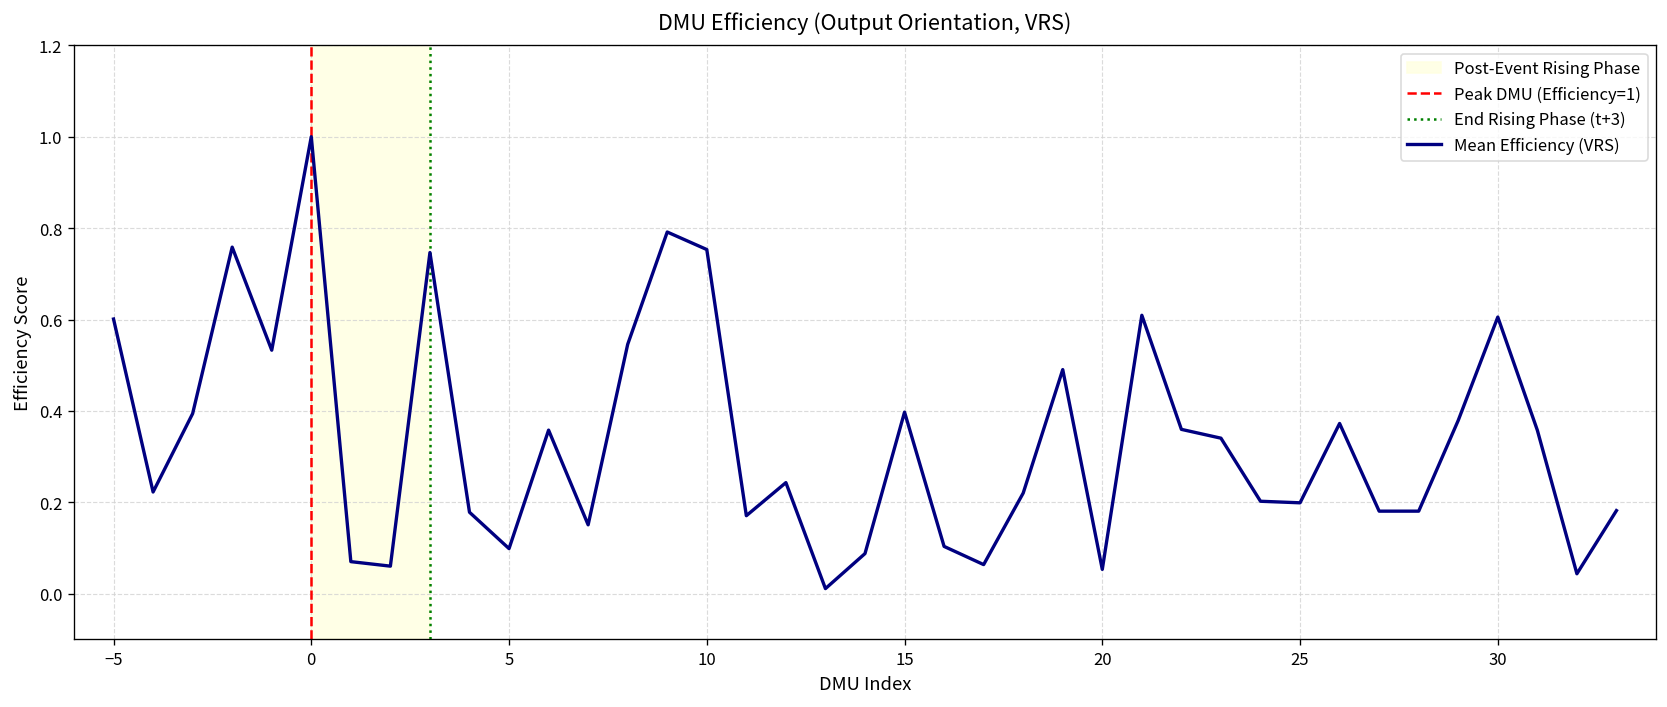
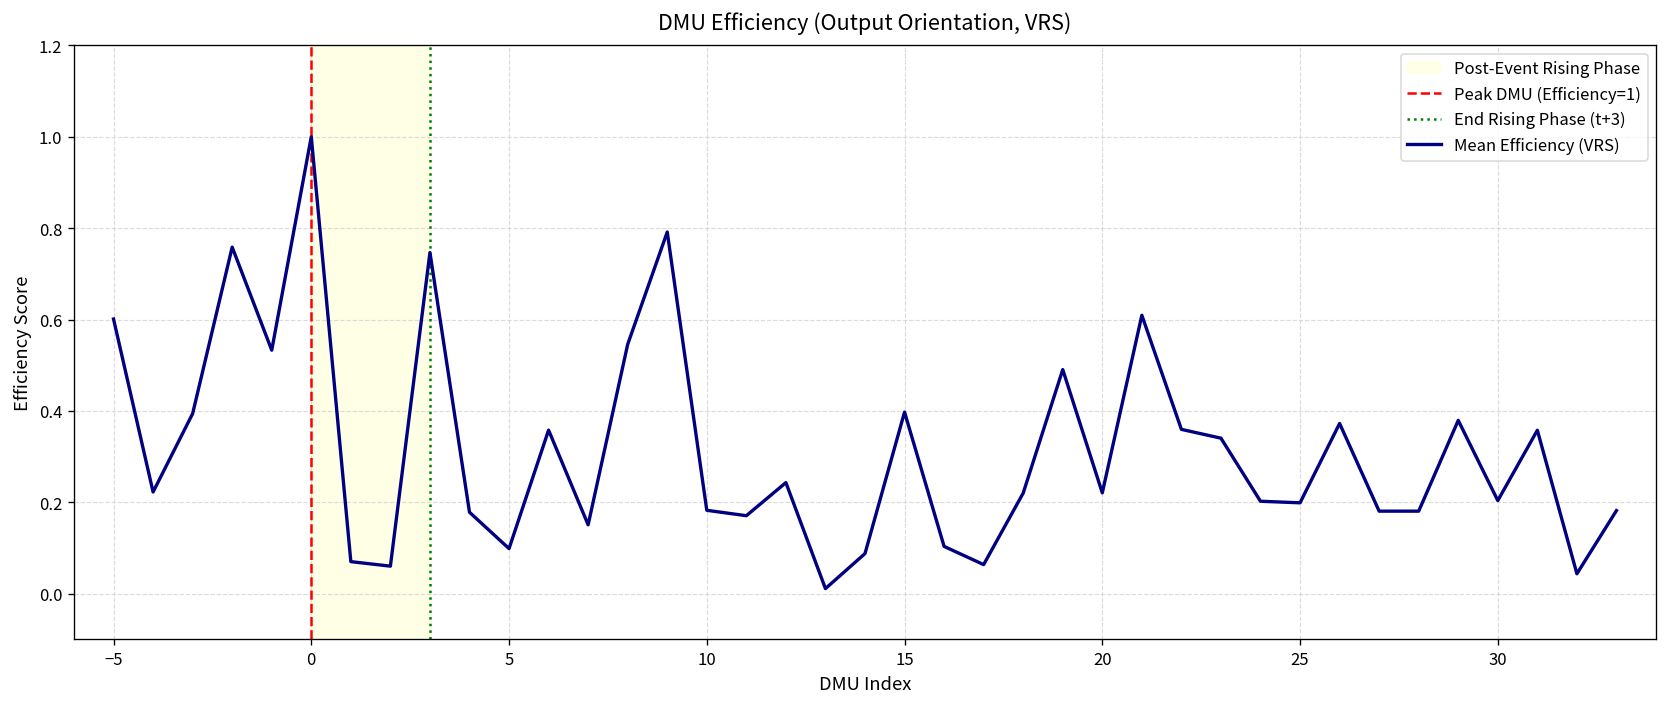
10: 0.75 -> 0.18
20: 0.05 -> 0.22
30: 0.61 -> 0.20
